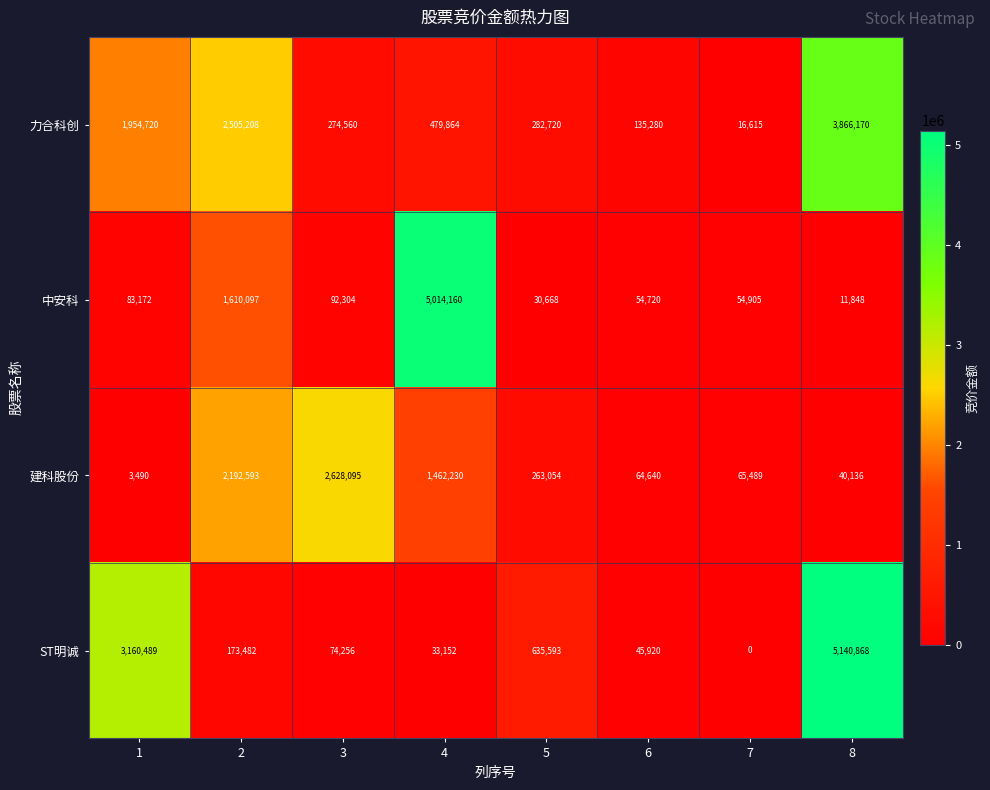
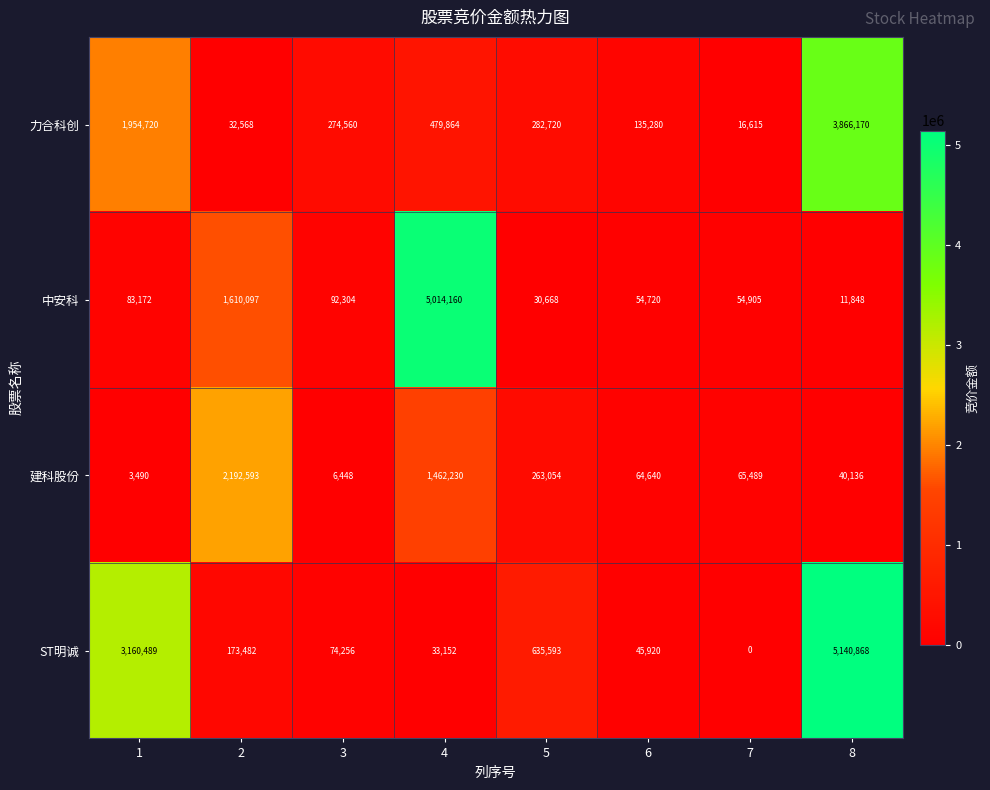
力合科创, 2: 2,505,208 -> 32,568
建科股份, 3: 2,628,095 -> 6,448
